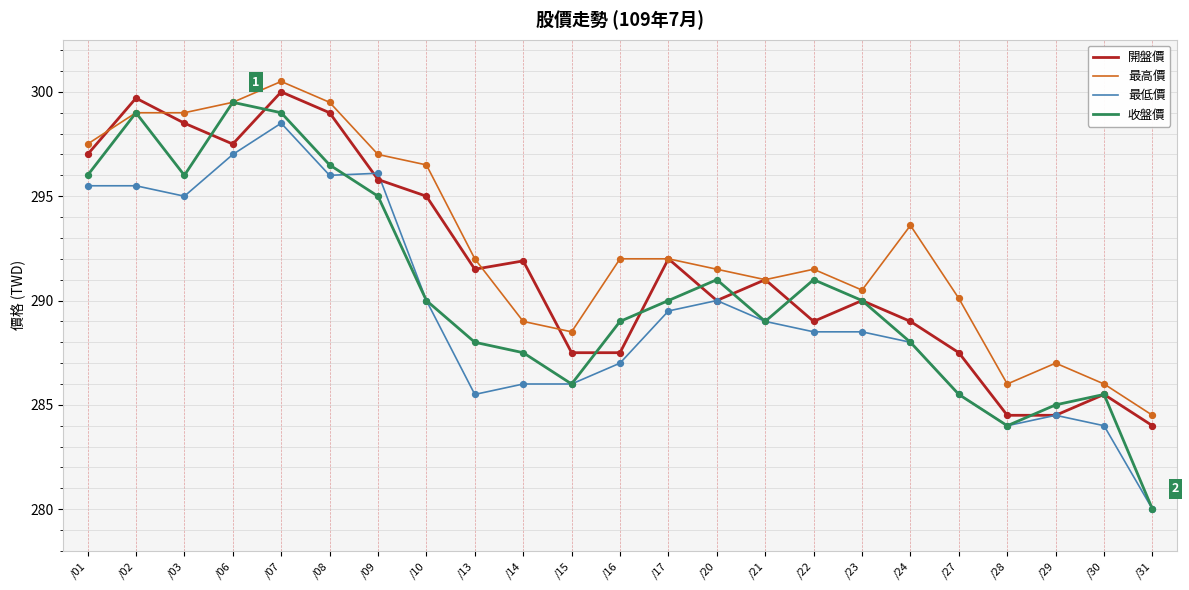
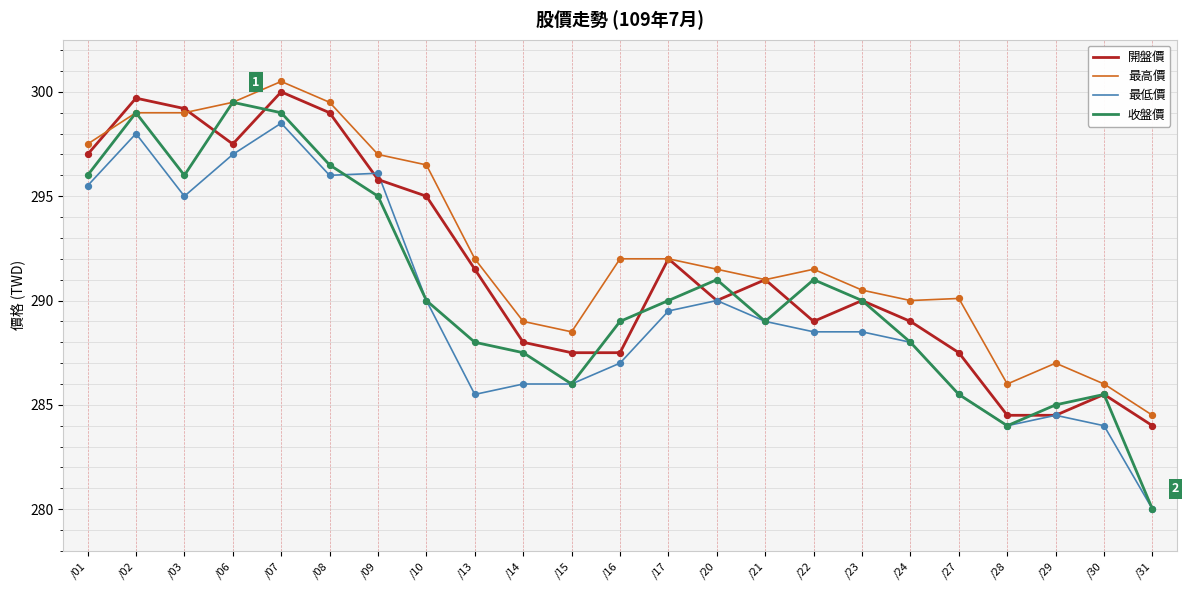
最低價, /02: 295.5 -> 298.0
開盤價, /03: 298.5 -> 299.2
開盤價, /14: 291.9 -> 288.0
最高價, /24: 293.6 -> 290.0
